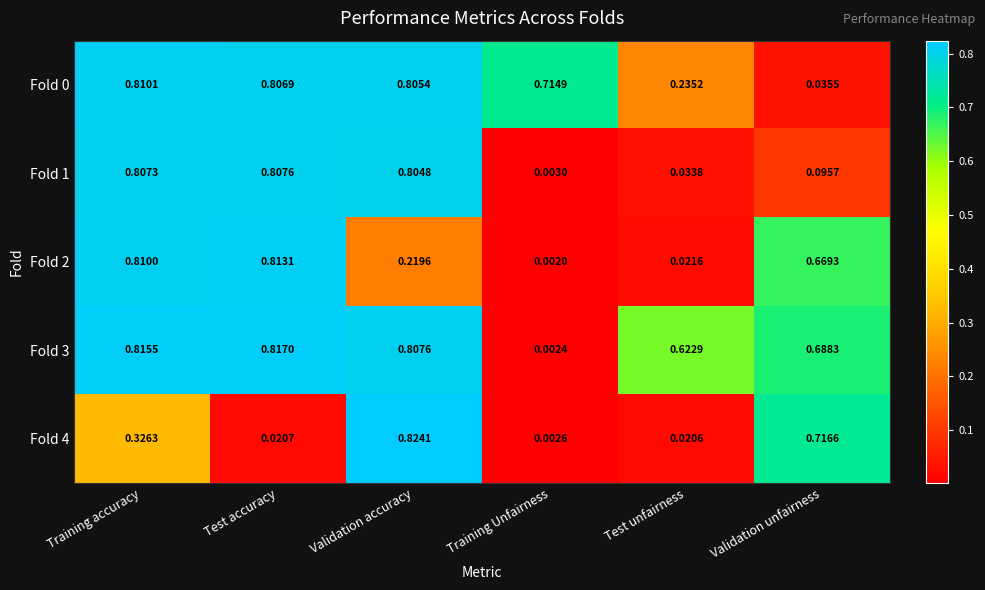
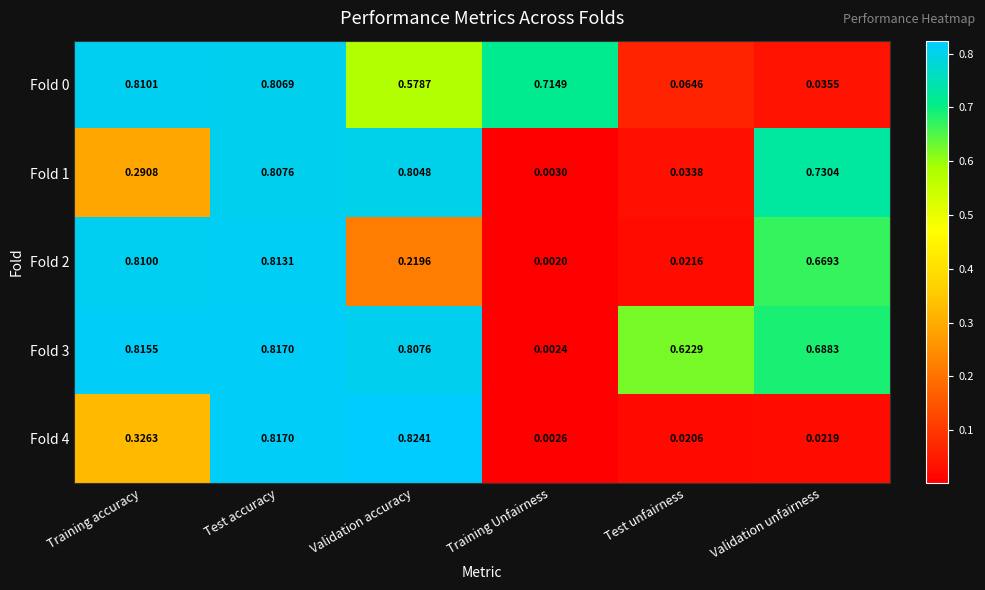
Fold 0, Validation accuracy: 0.8054 -> 0.5787
Fold 0, Test unfairness: 0.2352 -> 0.0646
Fold 1, Training accuracy: 0.8073 -> 0.2908
Fold 1, Validation unfairness: 0.0957 -> 0.7304
Fold 4, Test accuracy: 0.0207 -> 0.8170
Fold 4, Validation unfairness: 0.7166 -> 0.0219
